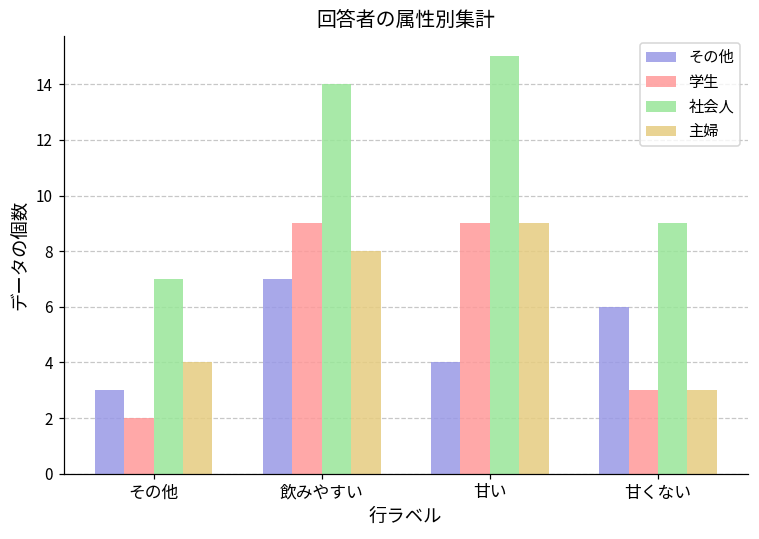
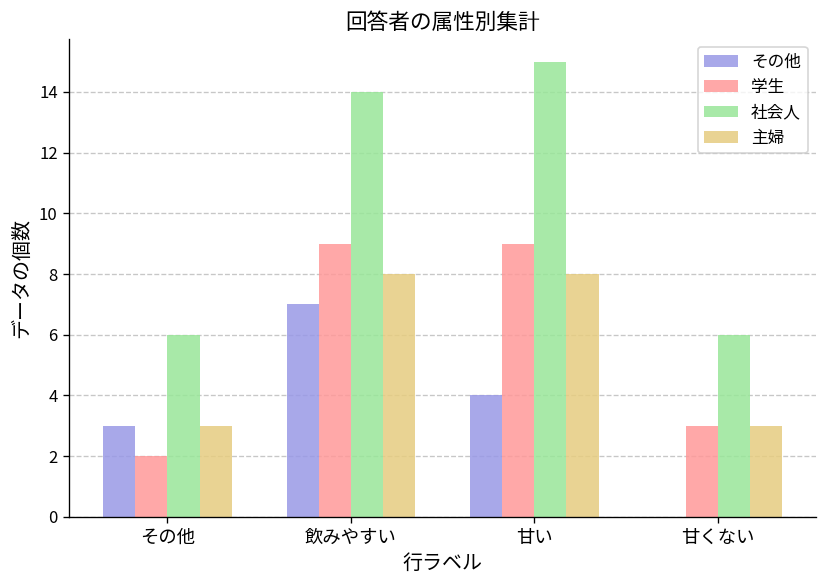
社会人, その他: 7 -> 6
主婦, その他: 4 -> 3
主婦, 甘い: 9 -> 8
その他, 甘くない: 6 -> 0
社会人, 甘くない: 9 -> 6
